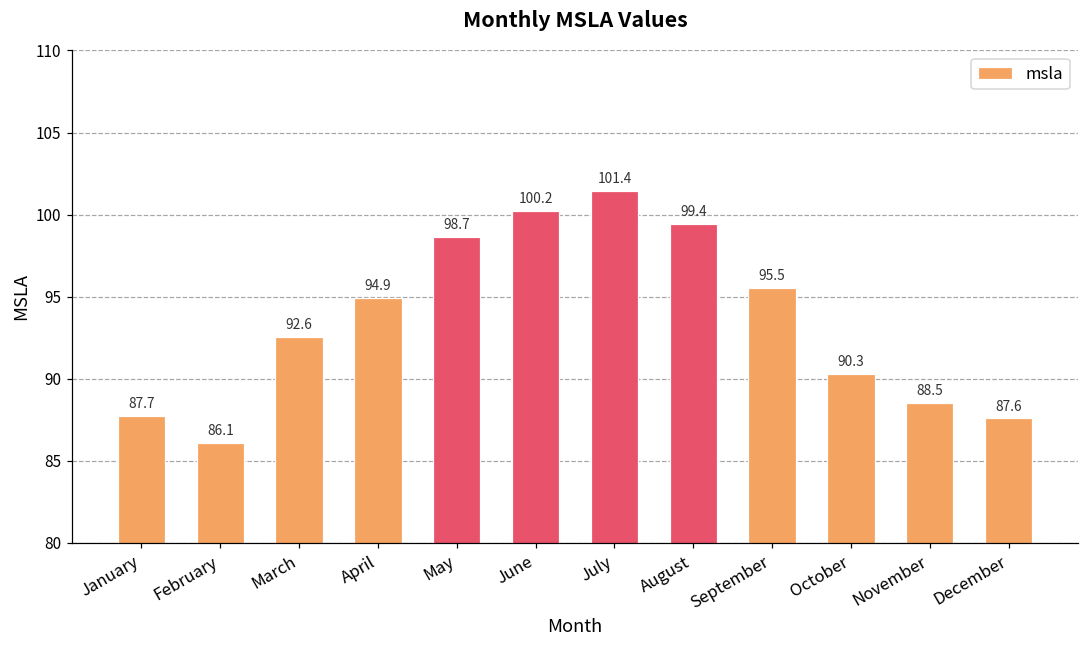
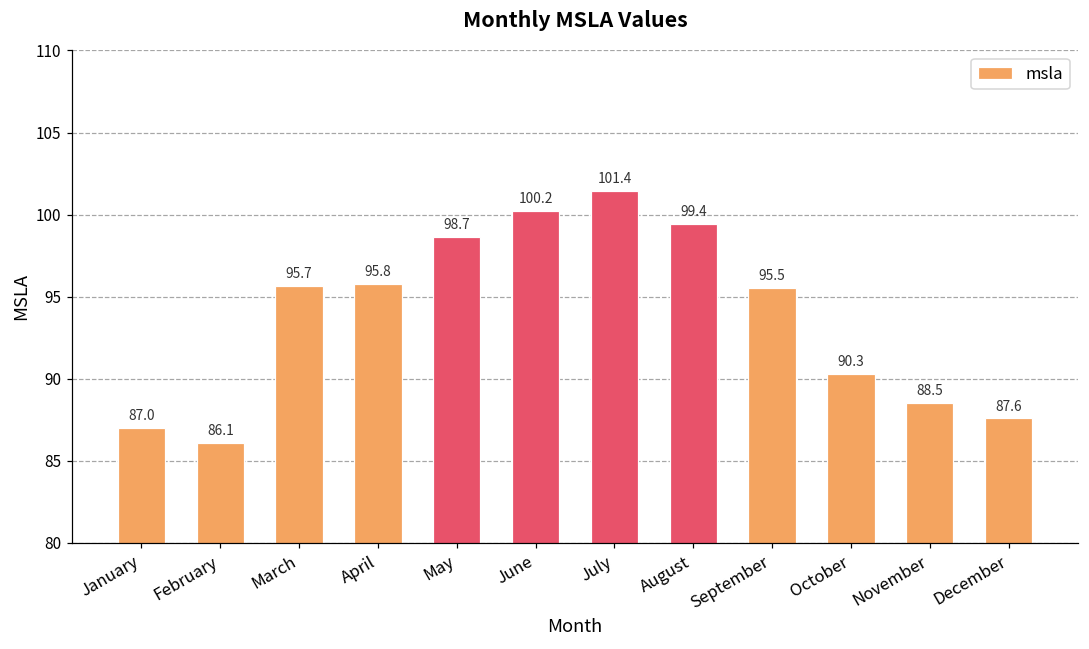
January: 87.7 -> 87.0
March: 92.6 -> 95.7
April: 94.9 -> 95.8
